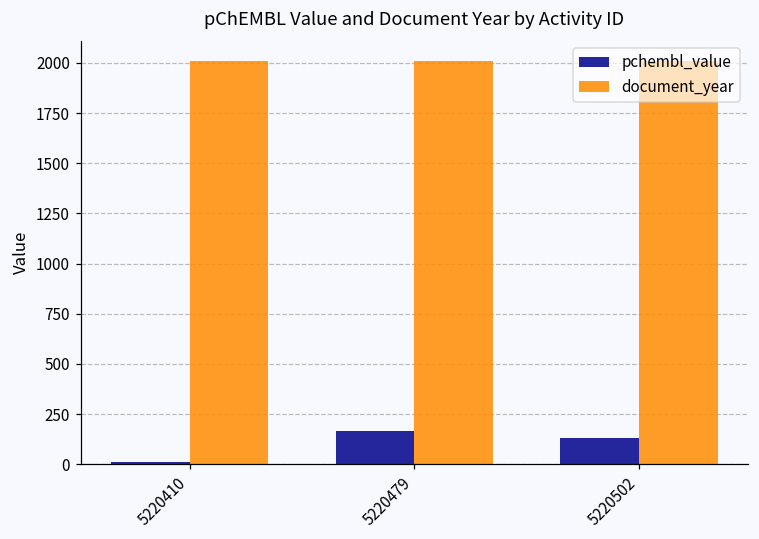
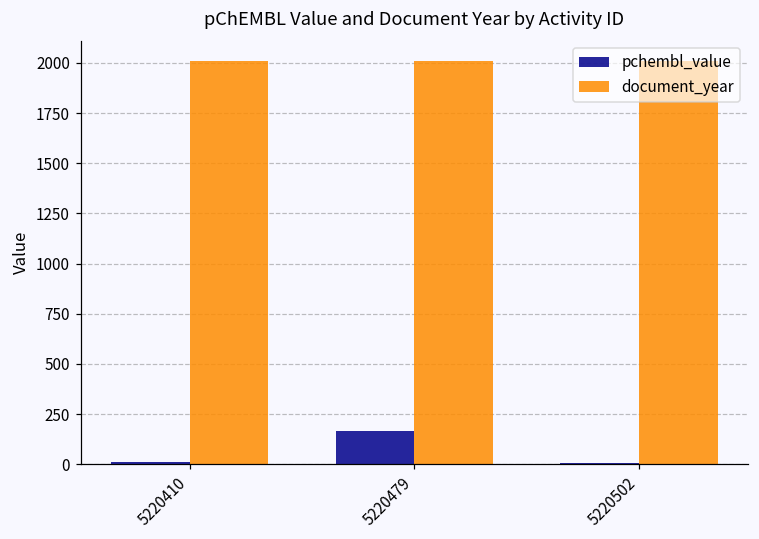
pchembl_value, 5220502: 130 -> 10
